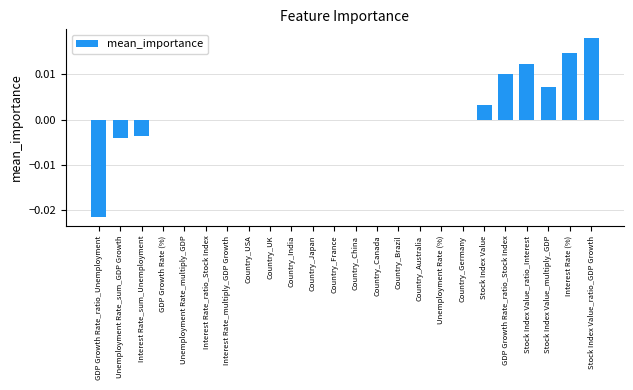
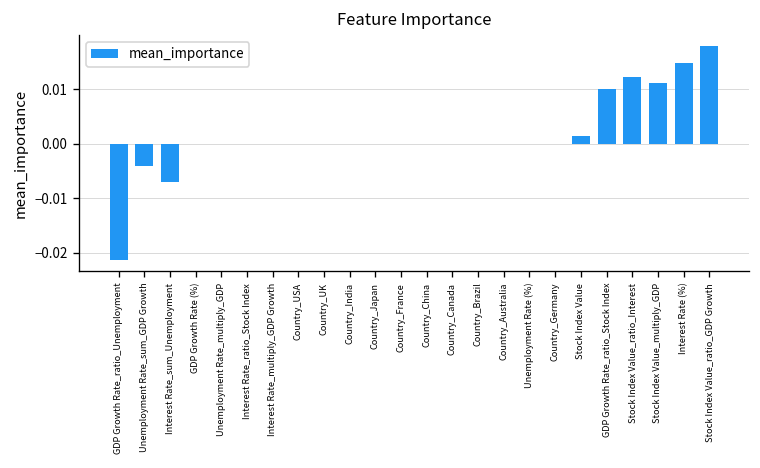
Interest Rate_sum_Unemployment: -0.003 -> -0.007
Stock Index Value: 0.003 -> 0.001
Stock Index Value_multiply_GDP: 0.007 -> 0.011
